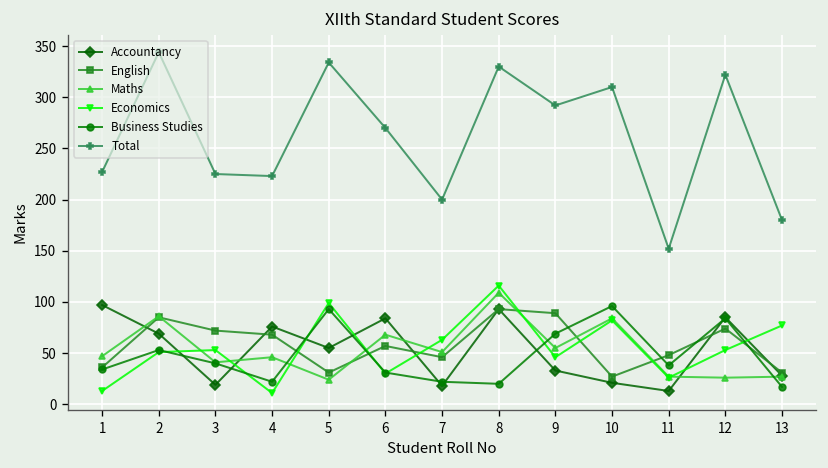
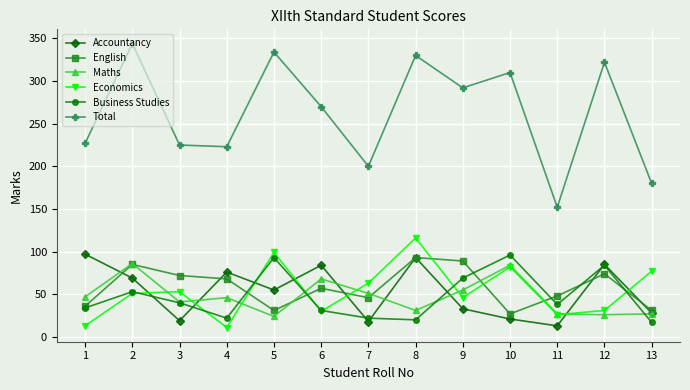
Maths, 8: 110 -> 30
Economics, 12: 50 -> 30
